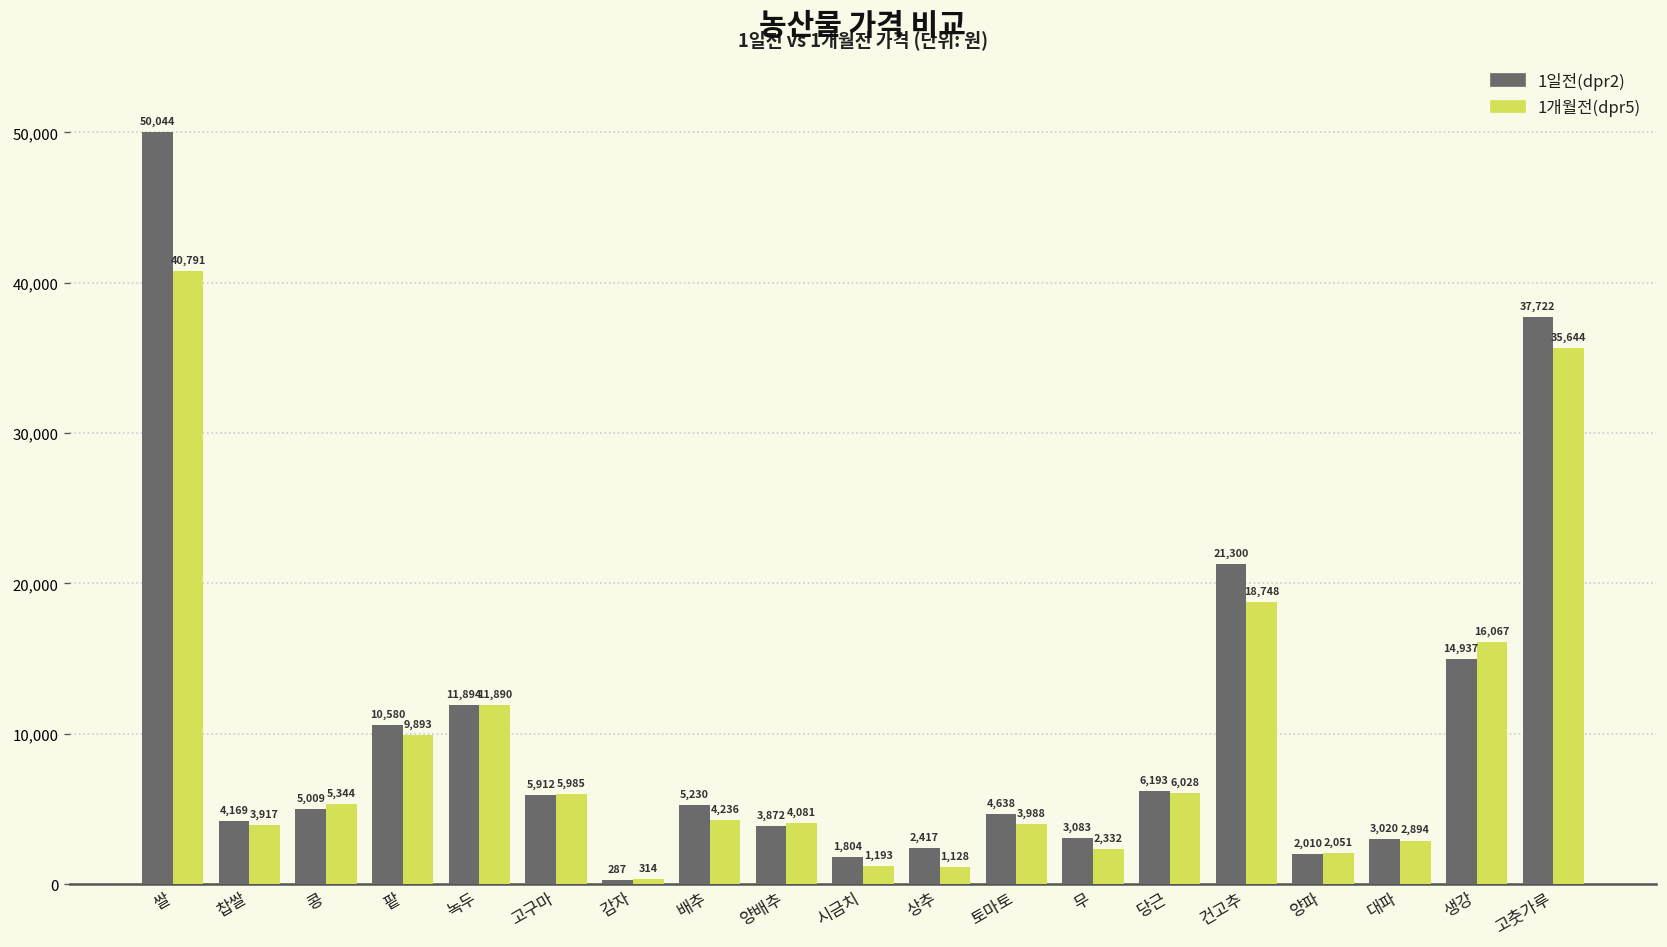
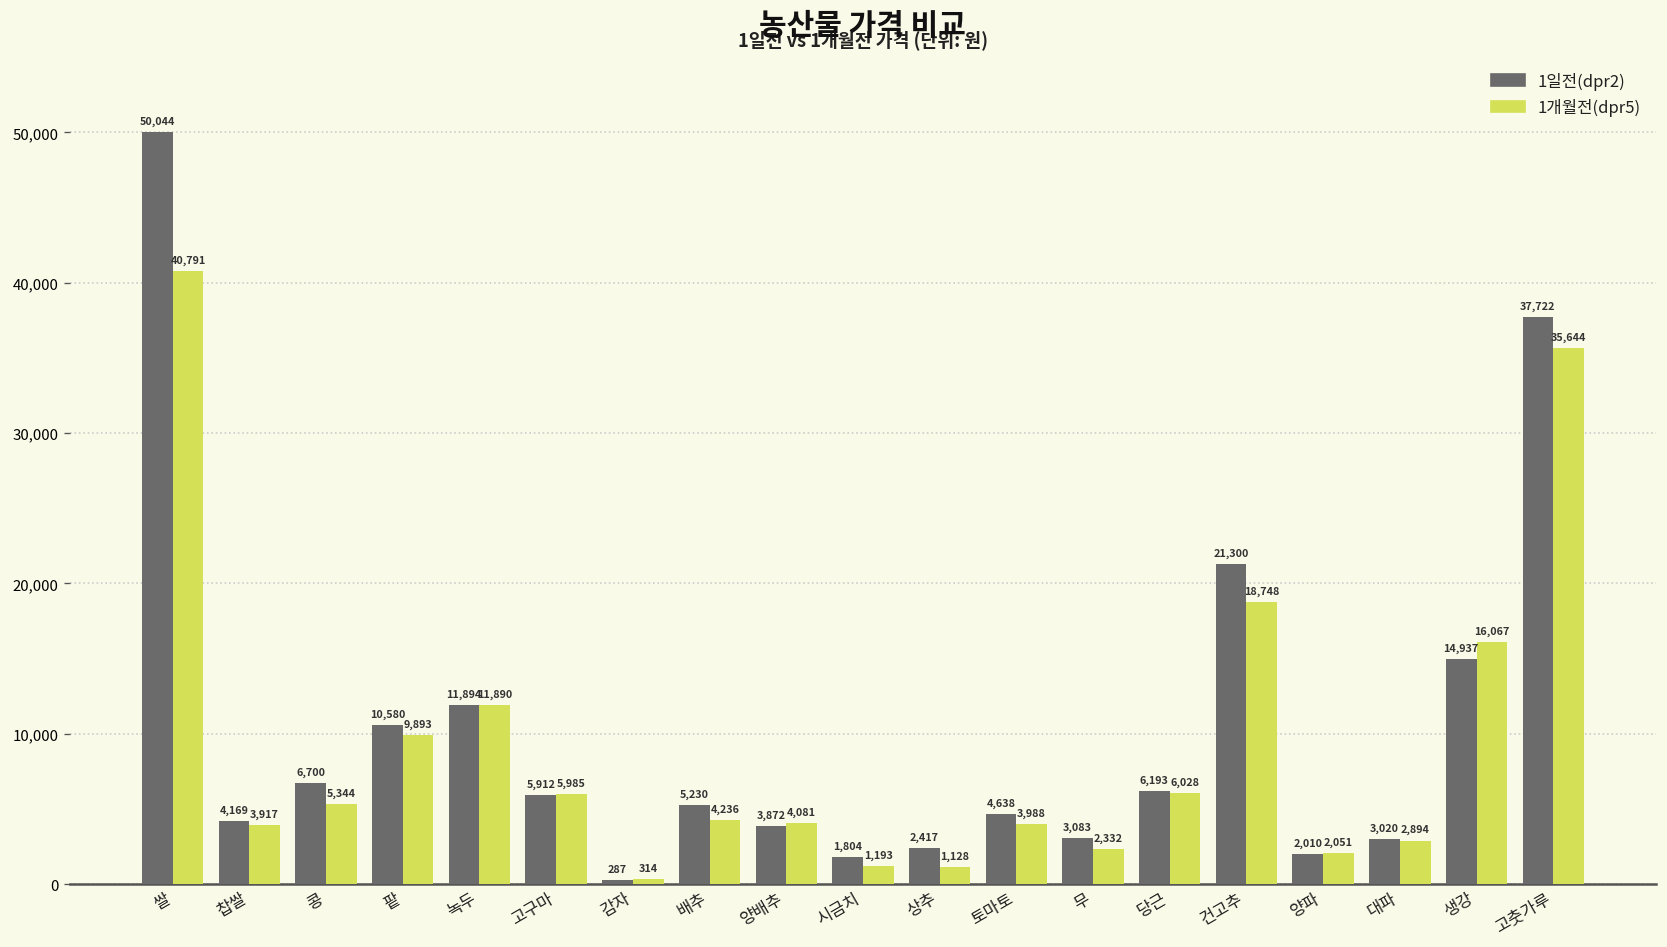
1일전(dpr2), 콩: 5,009 -> 6,700
